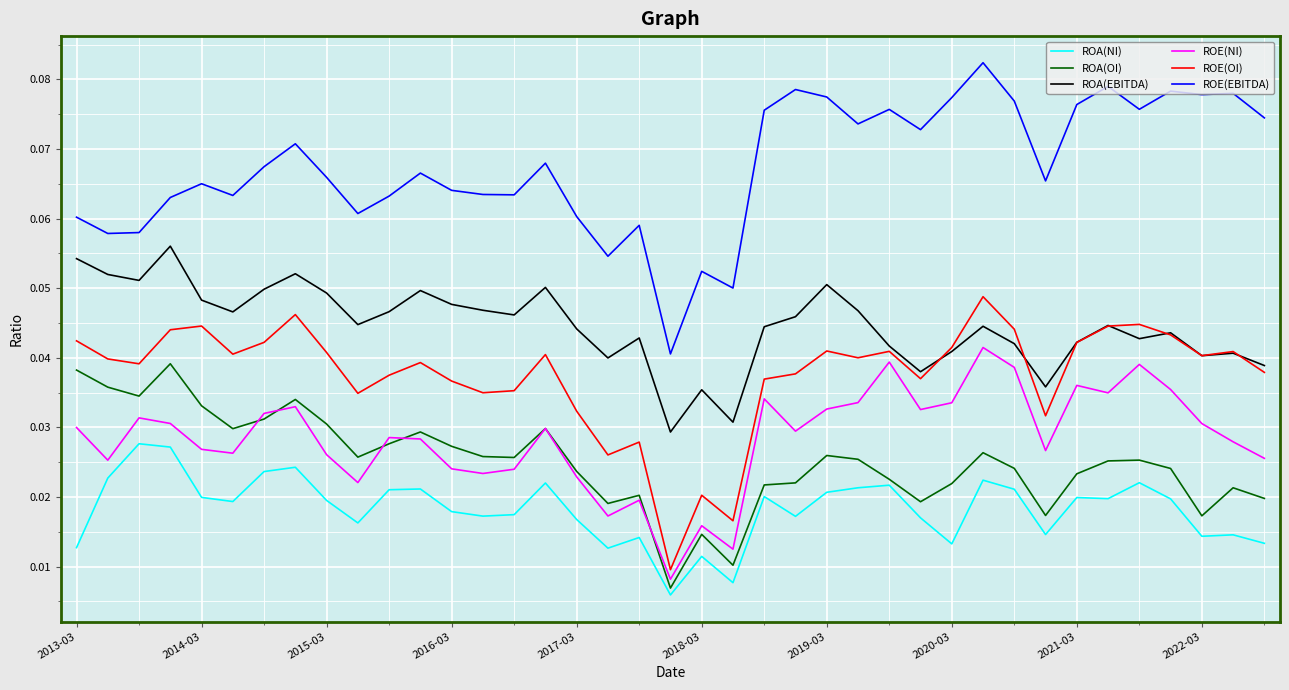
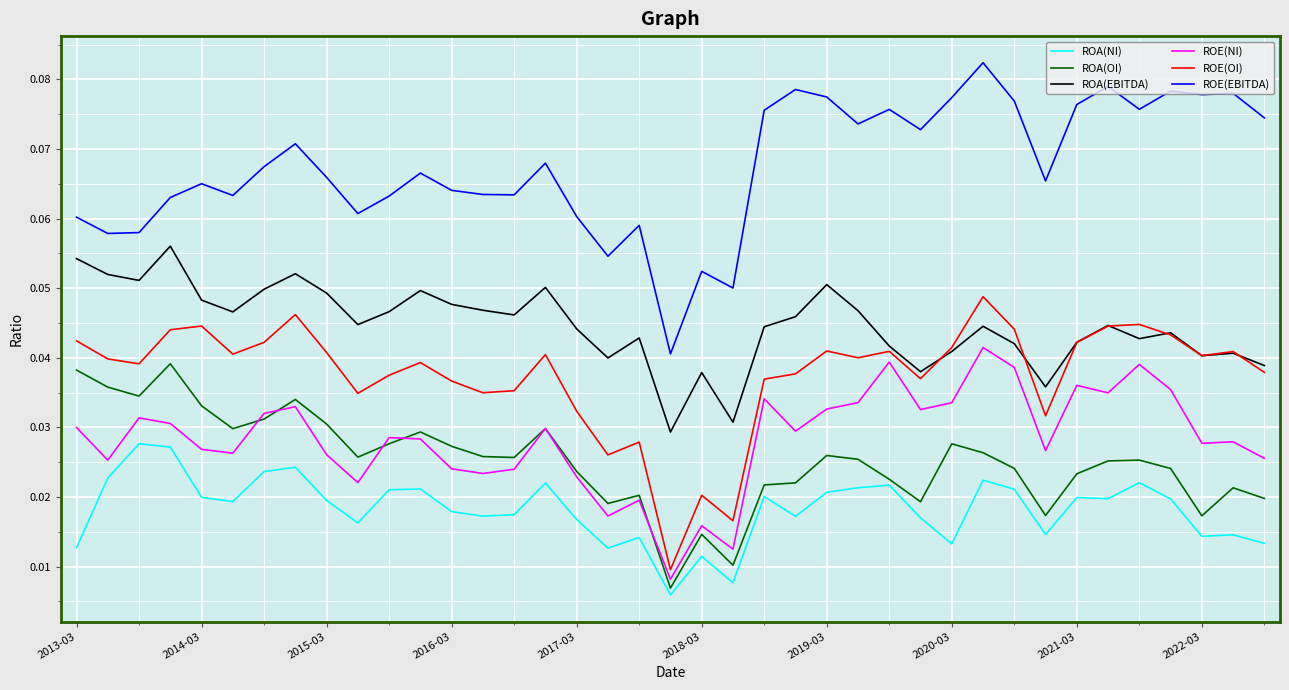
ROA(EBITDA), 2018-03: 0.035 -> 0.038
ROA(OI), 2020-03: 0.022 -> 0.028
ROE(NI), 2022-03: 0.031 -> 0.028
